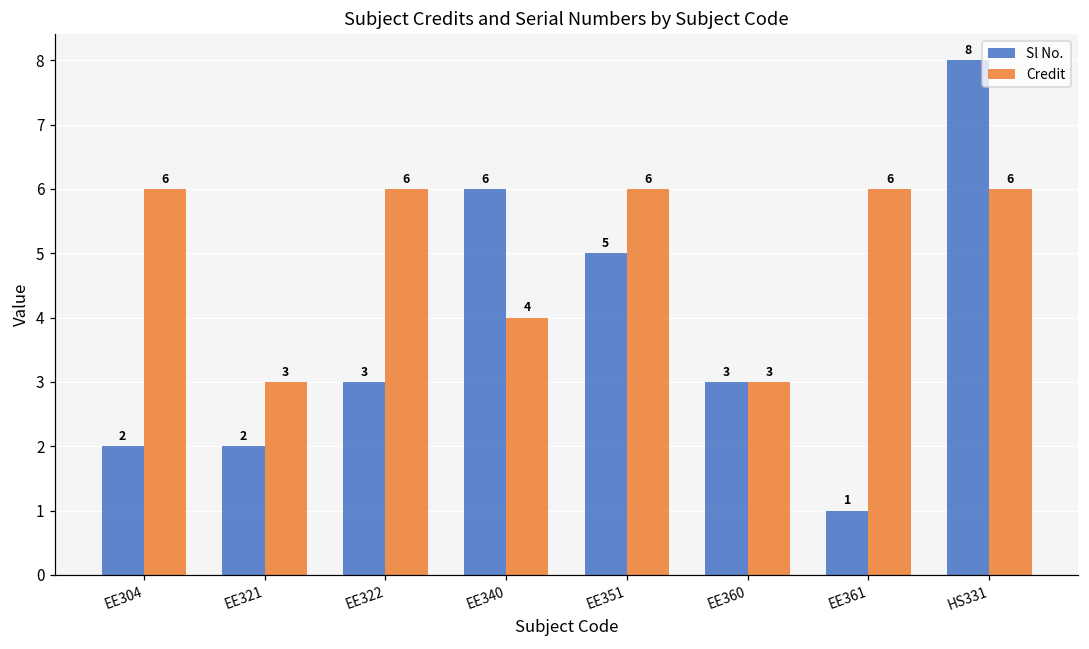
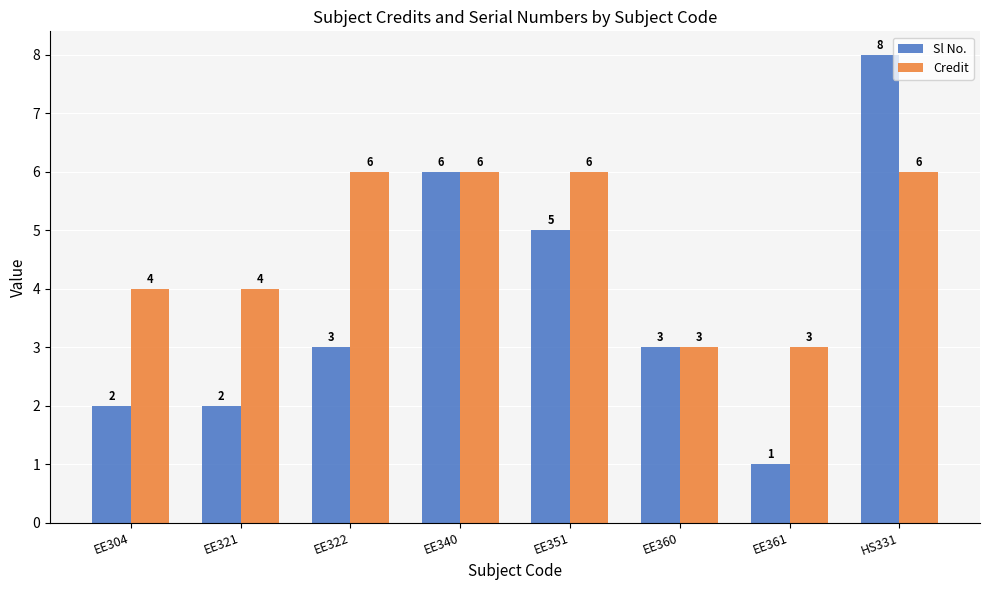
Credit, EE304: 6 -> 4
Credit, EE321: 3 -> 4
Credit, EE340: 4 -> 6
Credit, EE361: 6 -> 3
